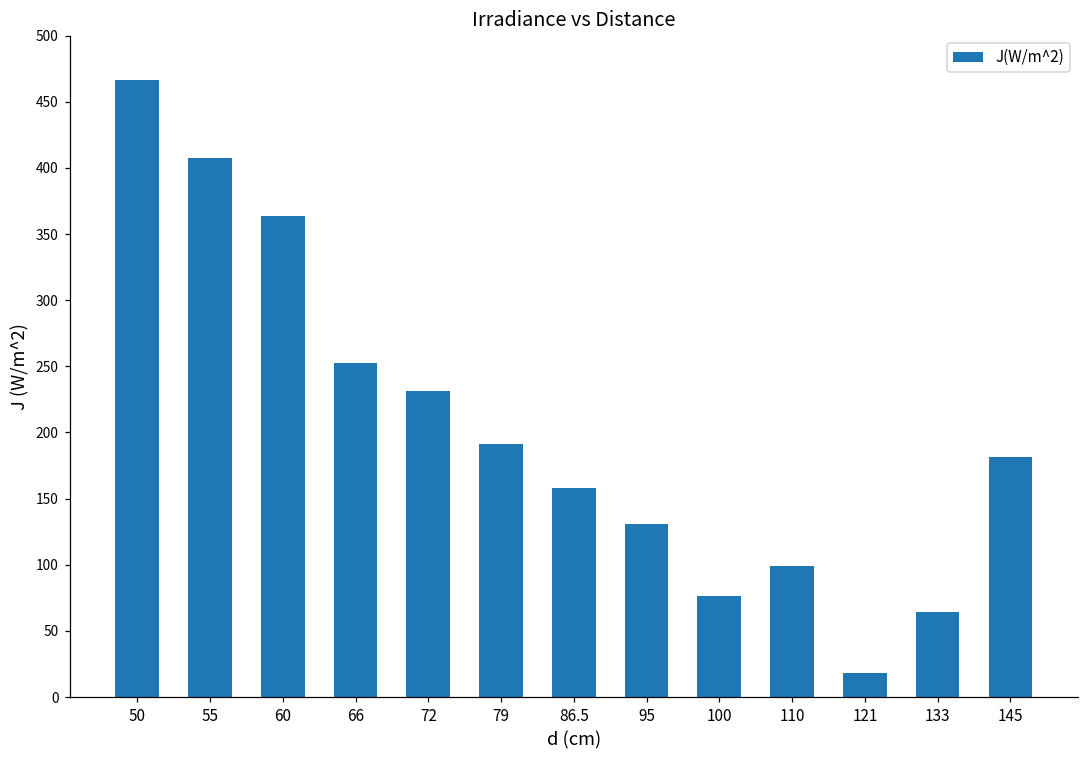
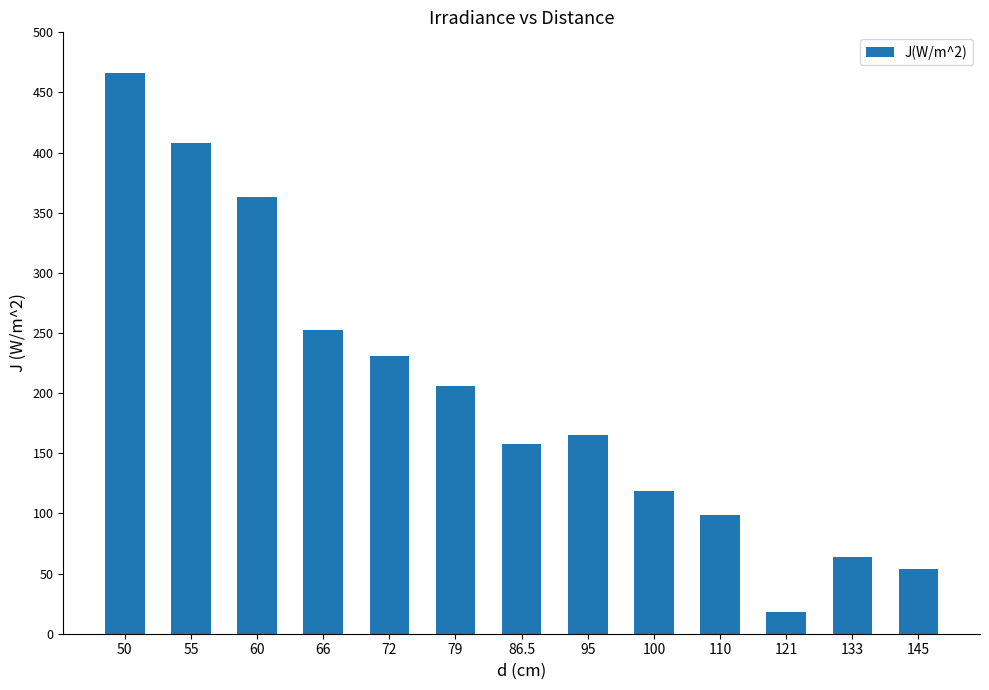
79: 191 -> 206
95: 131 -> 165
100: 76 -> 118
145: 181 -> 54
